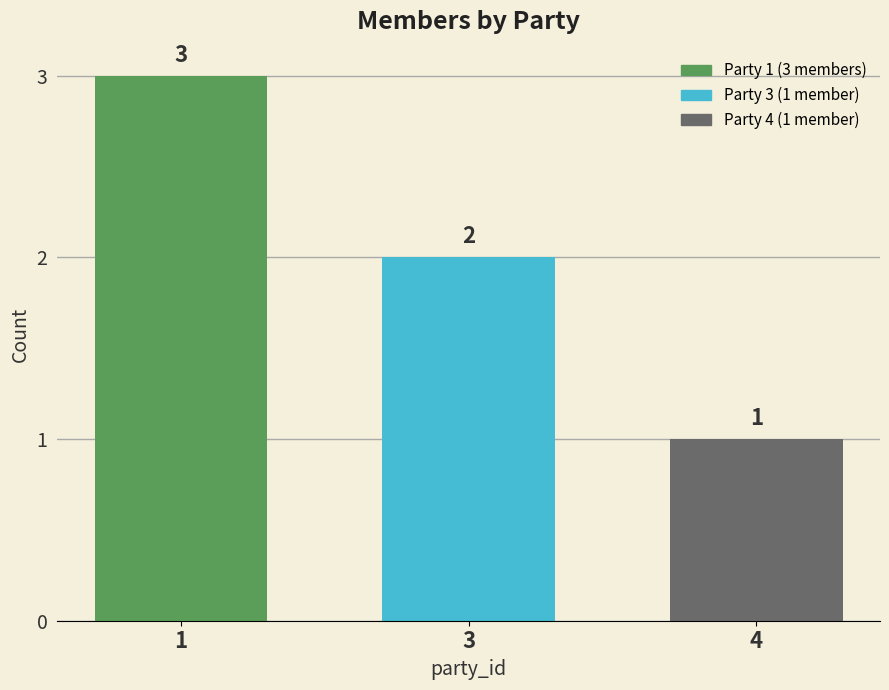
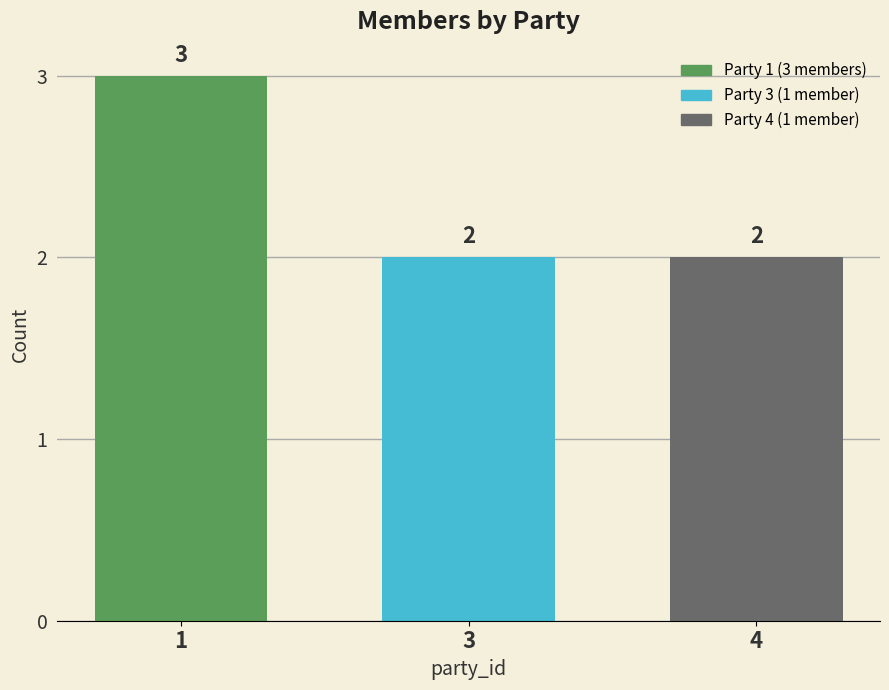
4: 1 -> 2
